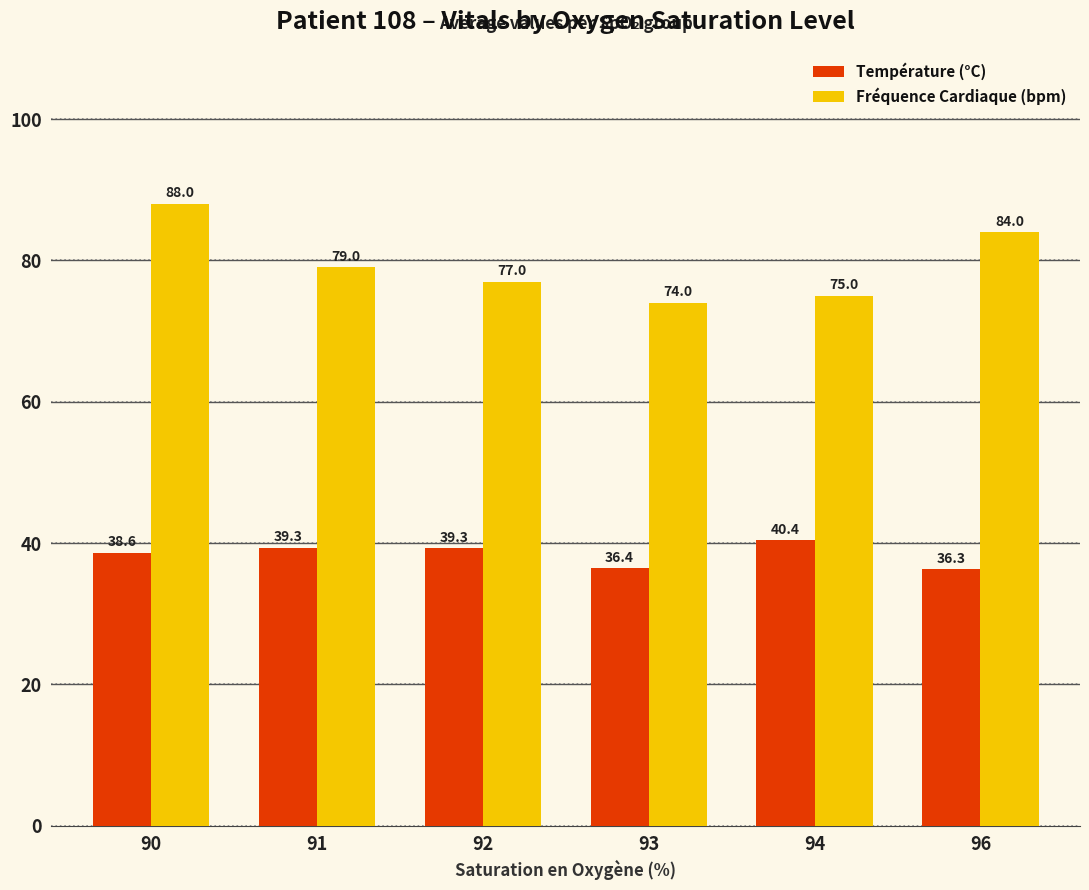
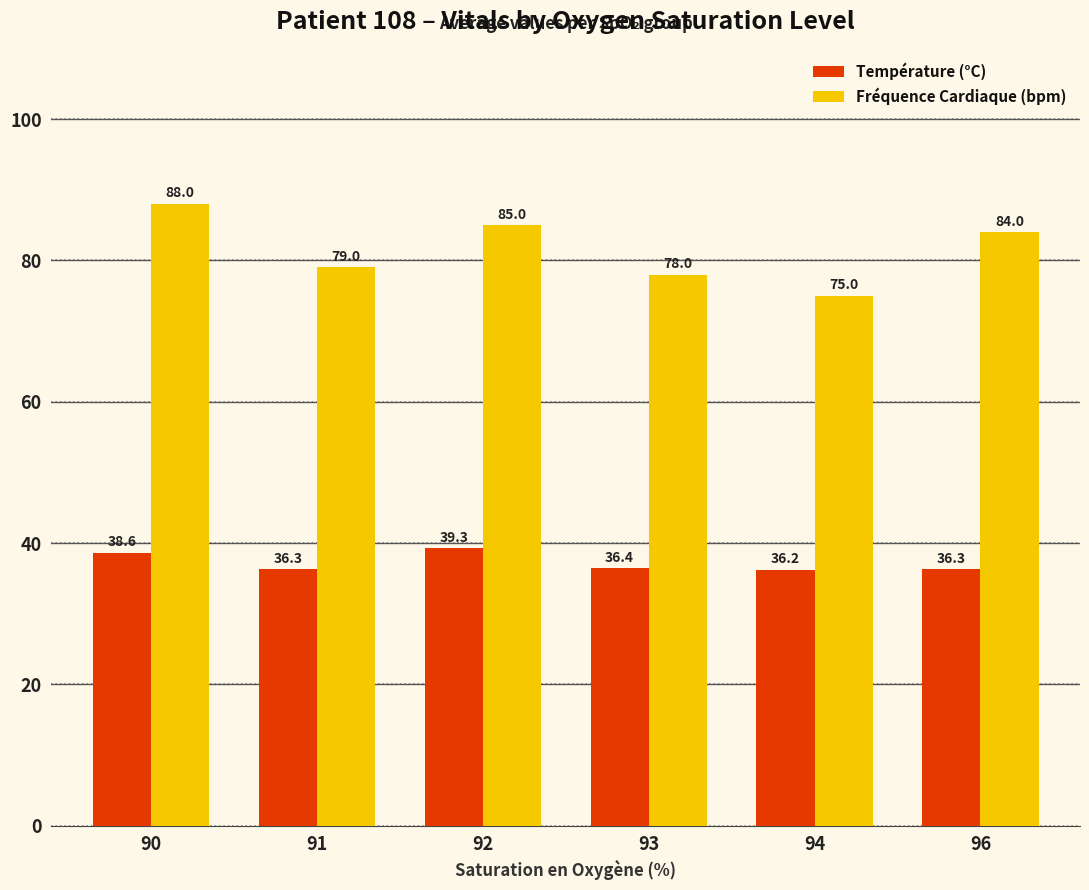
Température (°C), 91: 39.3 -> 36.3
Fréquence Cardiaque (bpm), 92: 77.0 -> 85.0
Fréquence Cardiaque (bpm), 93: 74.0 -> 78.0
Température (°C), 94: 40.4 -> 36.2
